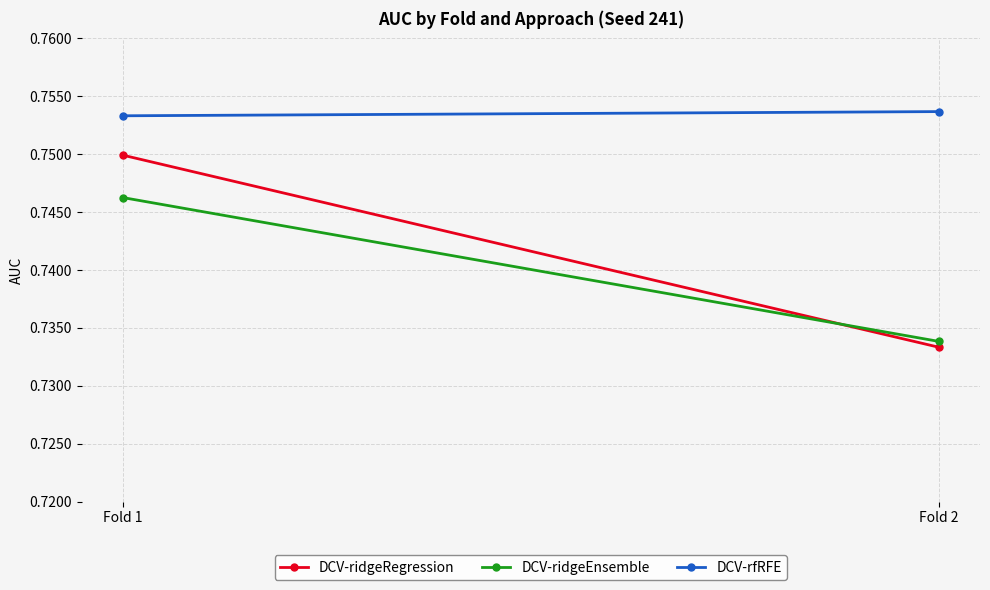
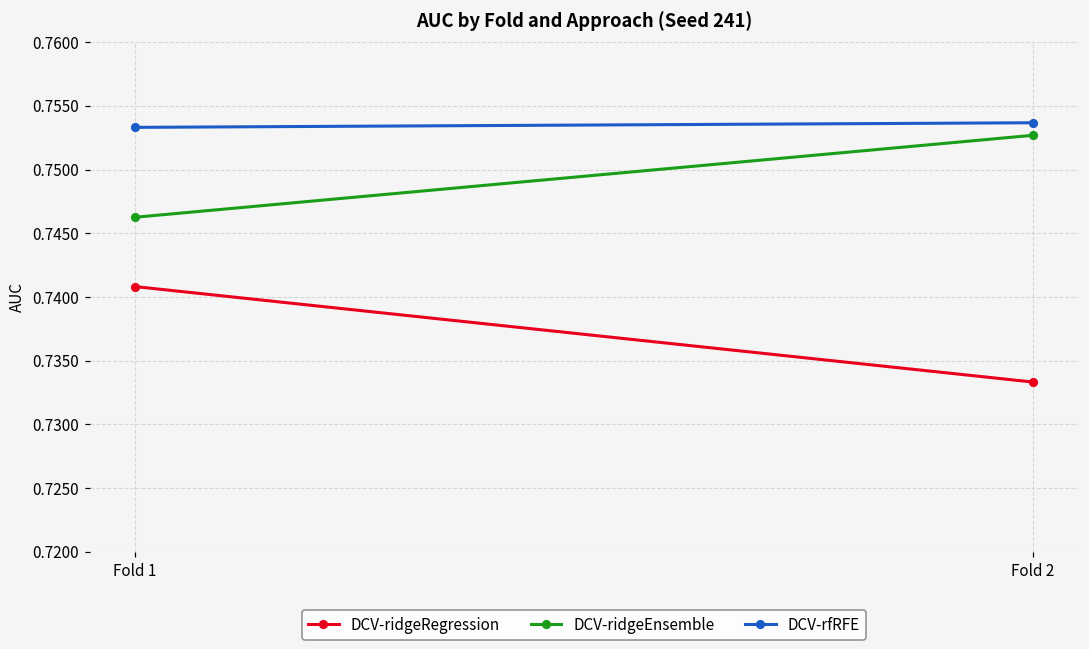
DCV-ridgeRegression, Fold 1: 0.7499 -> 0.7408
DCV-ridgeEnsemble, Fold 2: 0.7338 -> 0.7527
